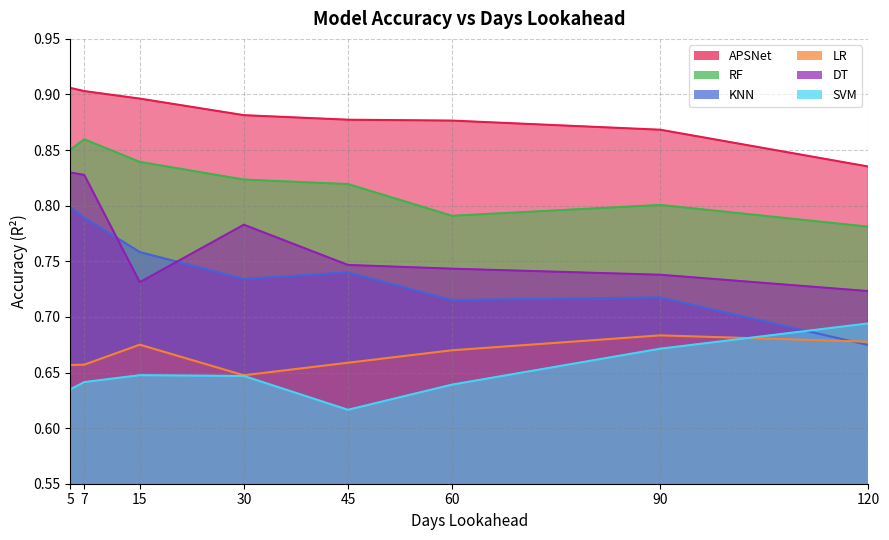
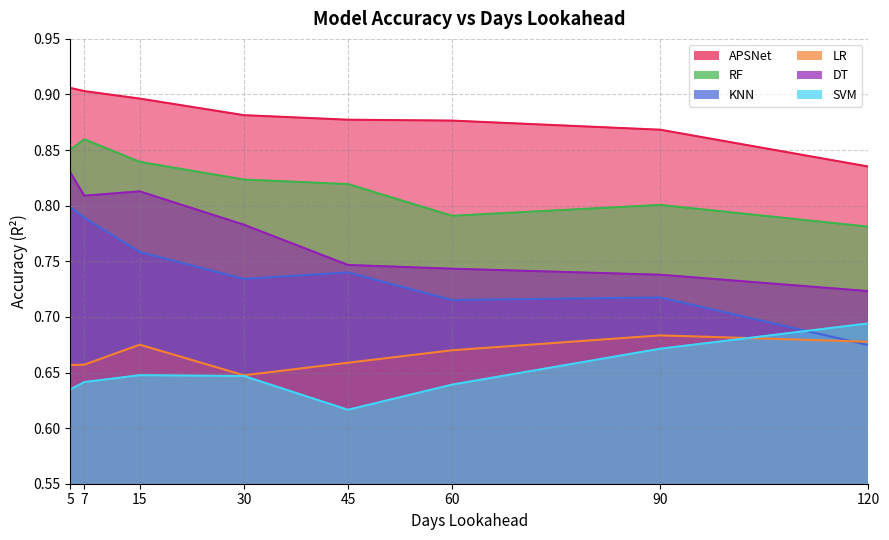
DT, 7: 0.828 -> 0.809
DT, 15: 0.731 -> 0.813
